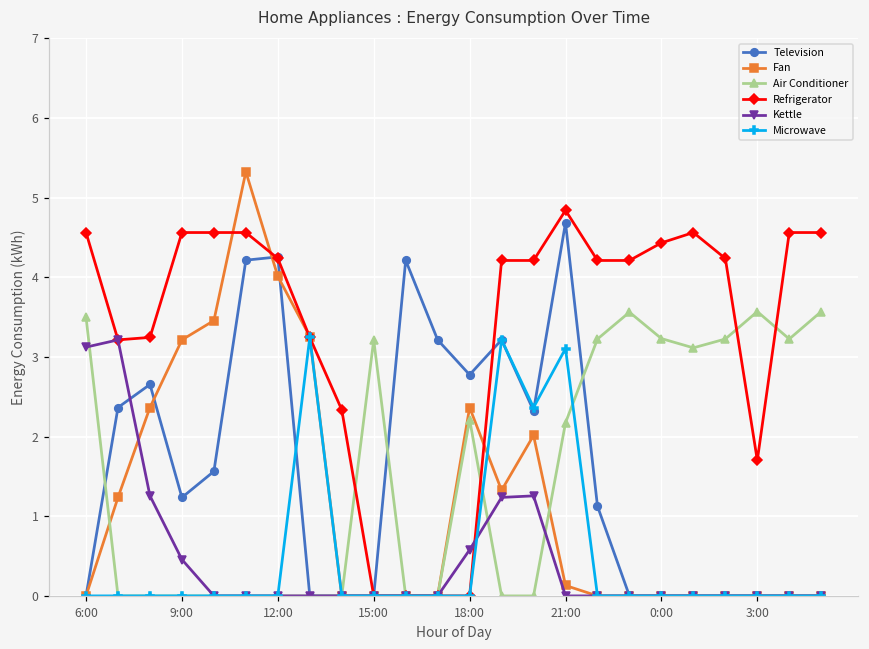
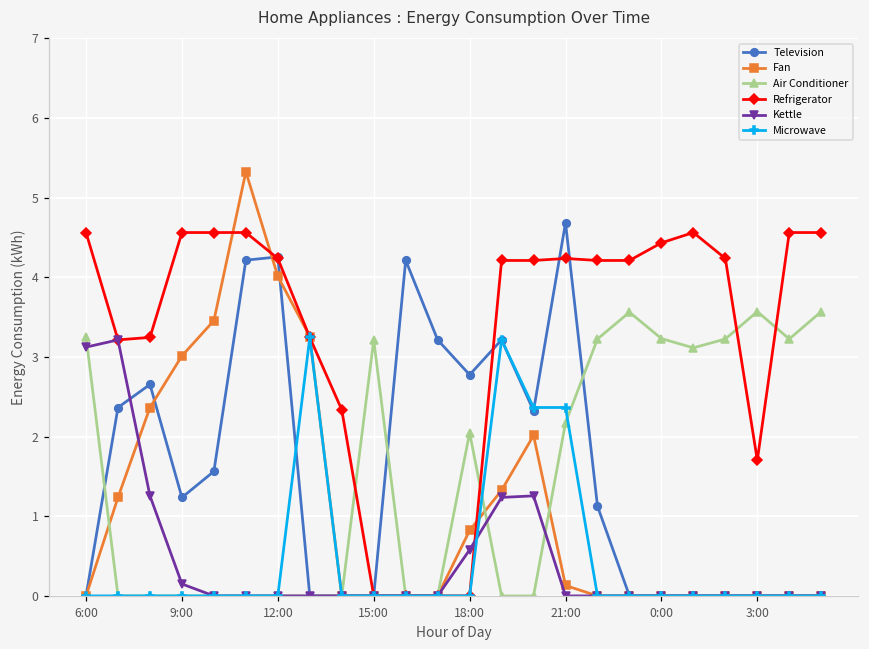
Air Conditioner, 6:00: 3.5 -> 3.3
Fan, 9:00: 3.2 -> 3.0
Kettle, 9:00: 0.5 -> 0.1
Fan, 18:00: 2.4 -> 0.8
Air Conditioner, 18:00: 2.2 -> 2.0
Refrigerator, 21:00: 4.8 -> 4.2
Microwave, 21:00: 3.1 -> 2.4
